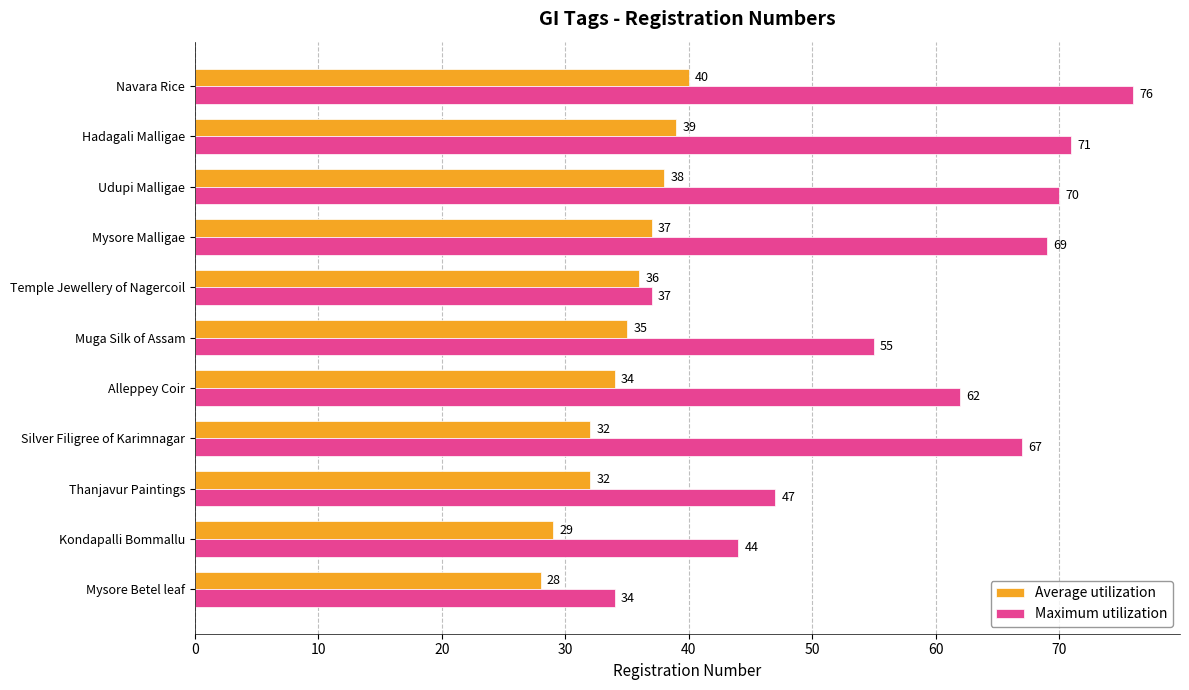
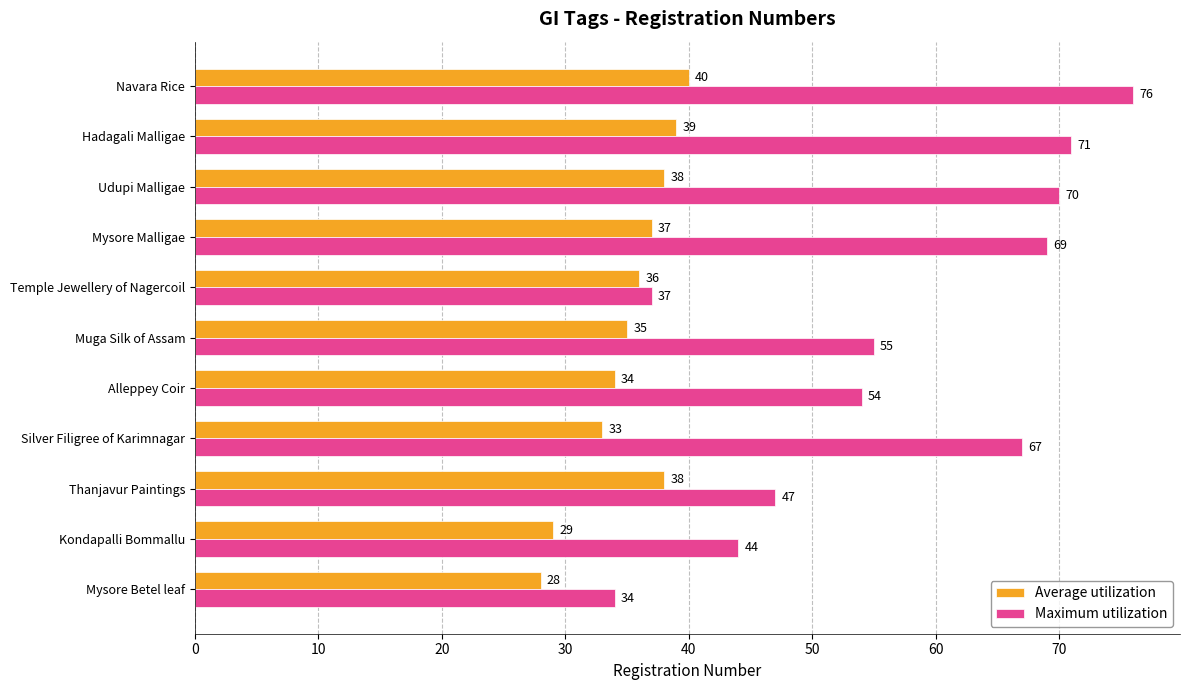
Maximum utilization, Alleppey Coir: 62 -> 54
Average utilization, Silver Filigree of Karimnagar: 32 -> 33
Average utilization, Thanjavur Paintings: 32 -> 38
